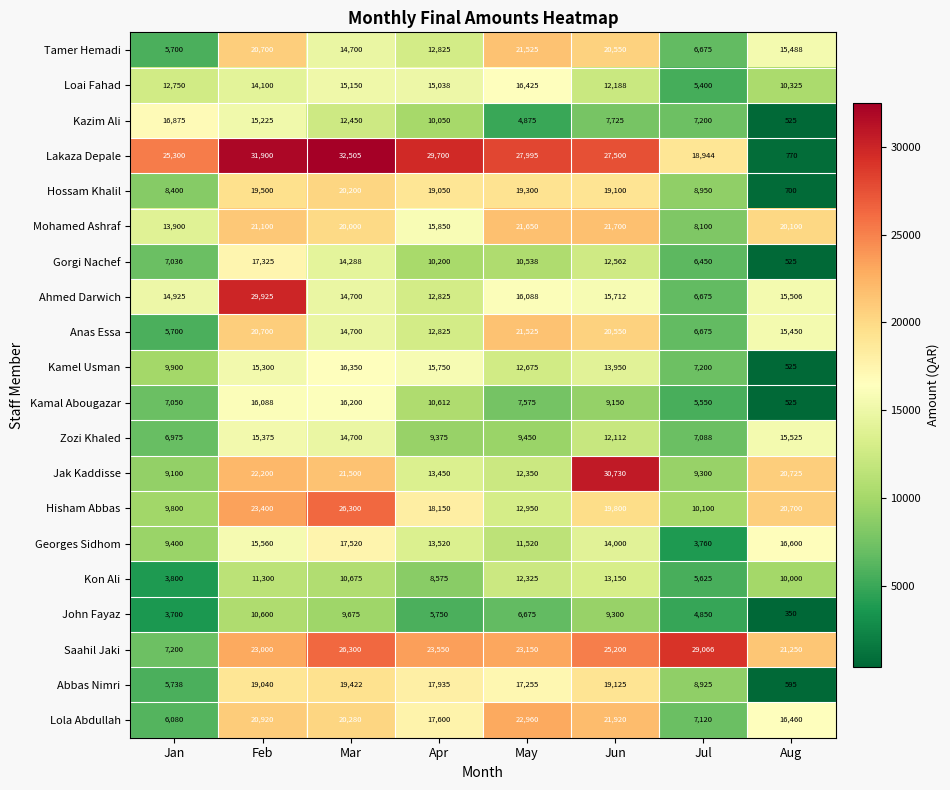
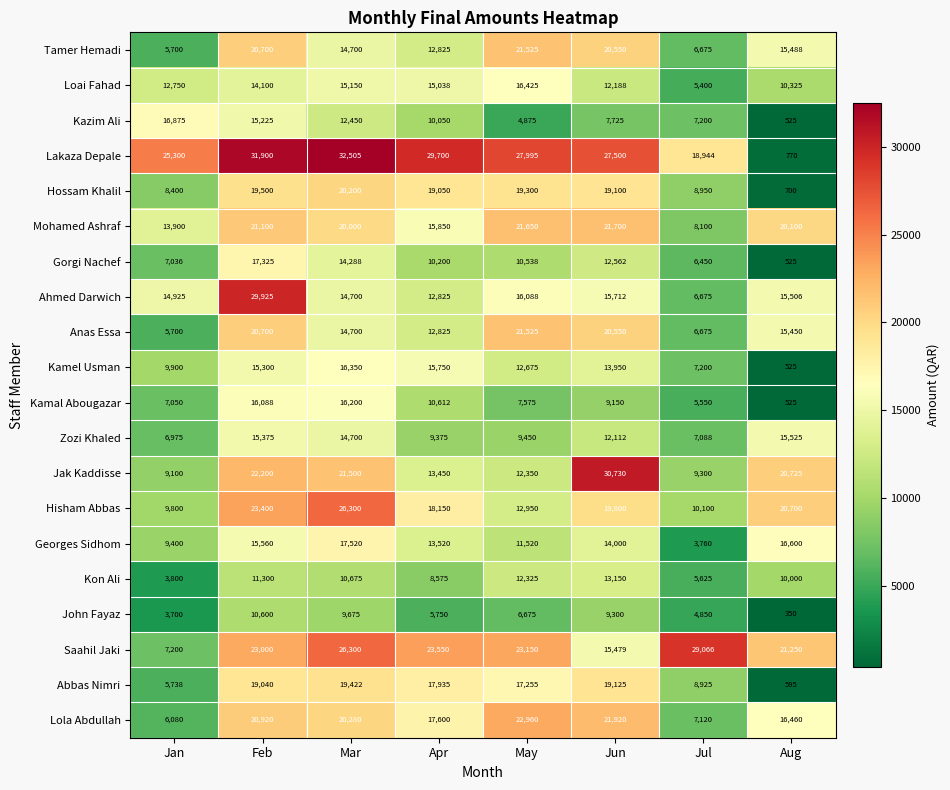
Saahil Jaki, Jun: 25,200 -> 15,479
